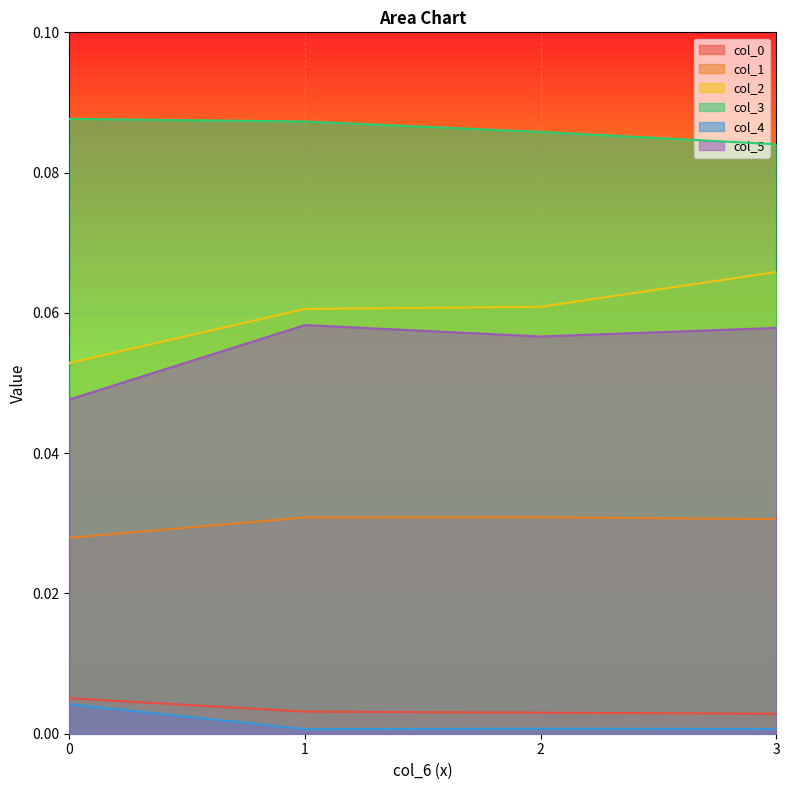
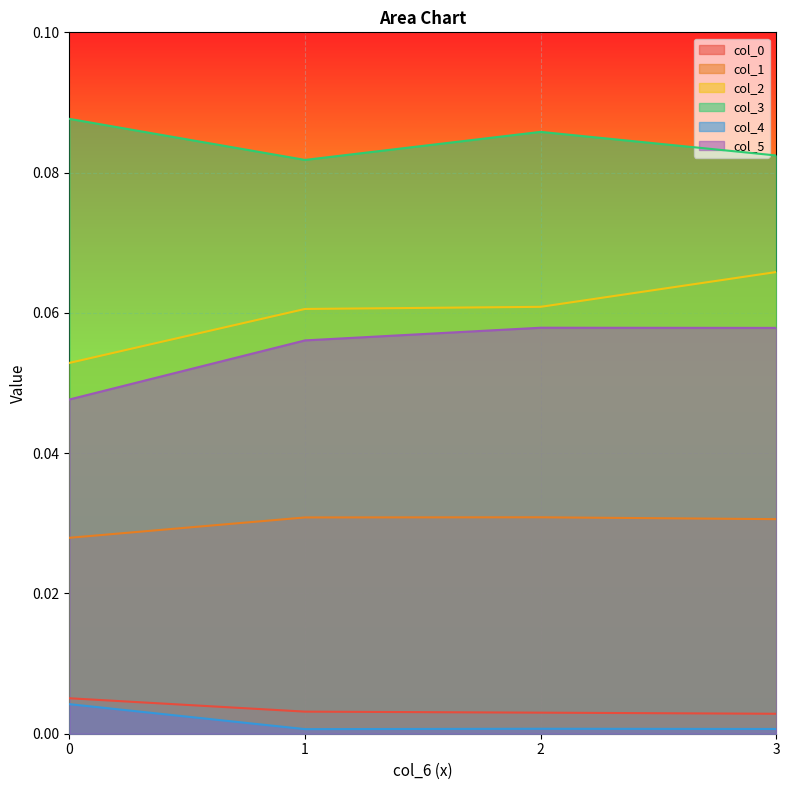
col_3, 1: 0.087 -> 0.082
col_5, 1: 0.058 -> 0.056
col_5, 2: 0.057 -> 0.058
col_3, 3: 0.084 -> 0.082
